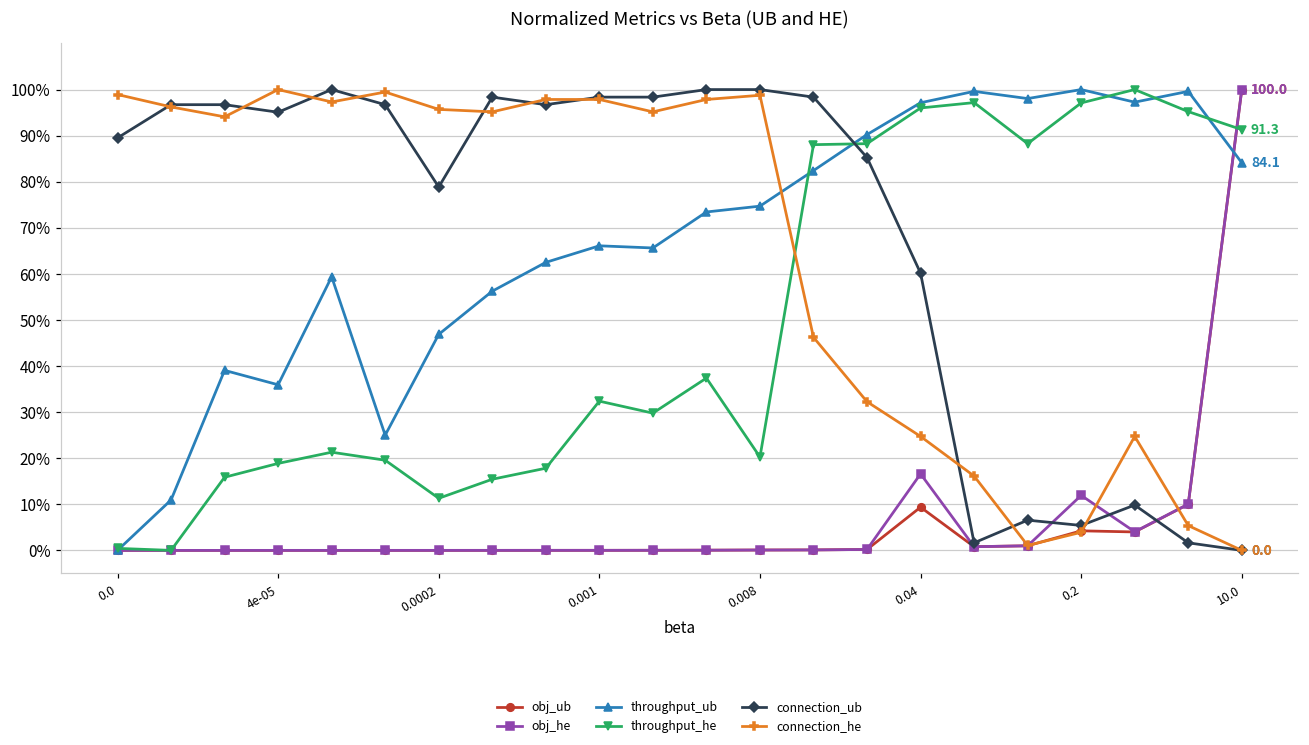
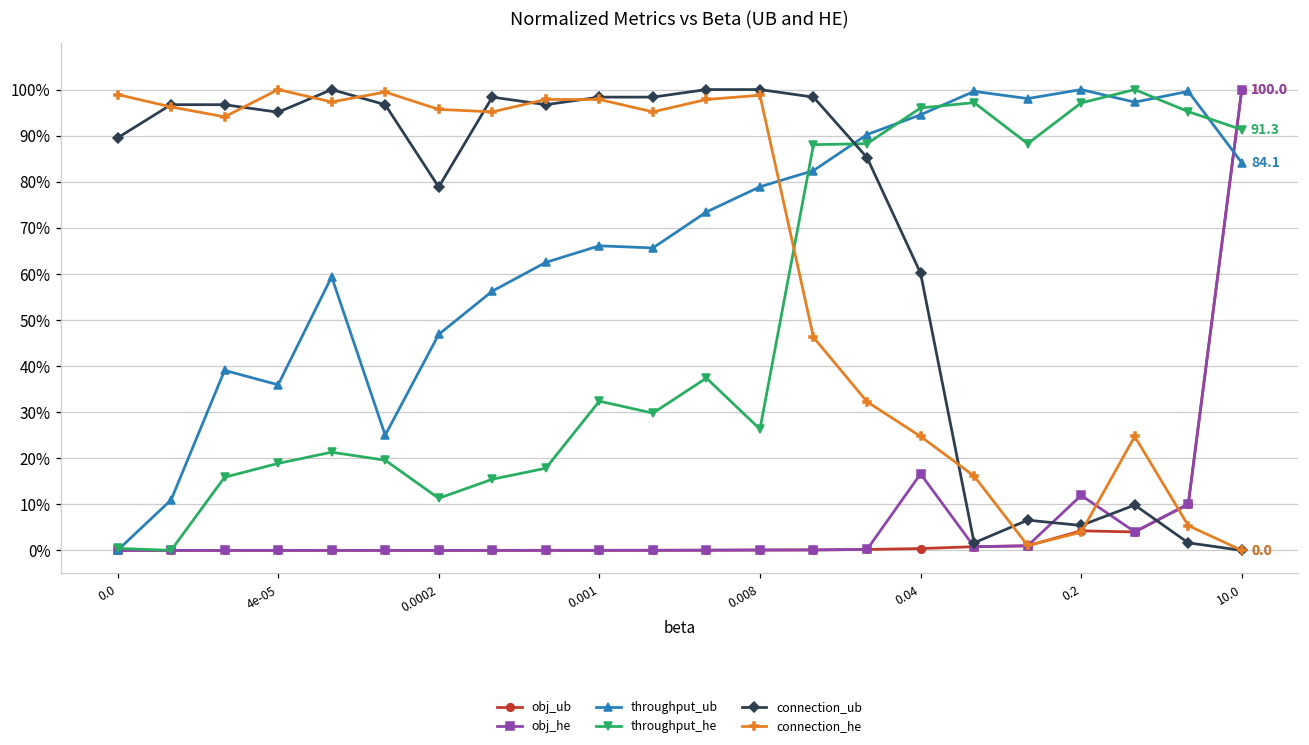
throughput_ub, 0.008: 75% -> 79%
throughput_he, 0.008: 20% -> 26%
obj_ub, 0.04: 9% -> 0%
throughput_ub, 0.04: 97% -> 95%
